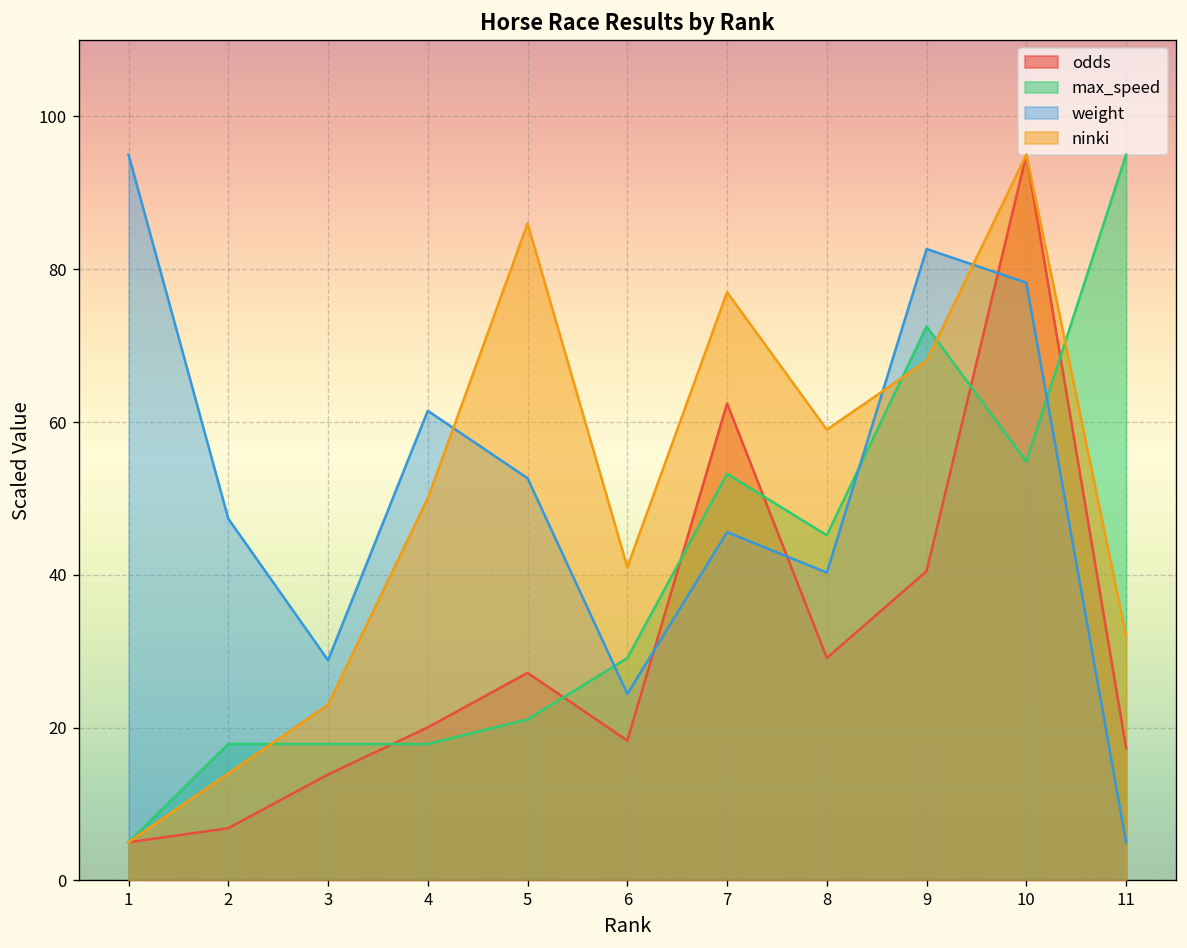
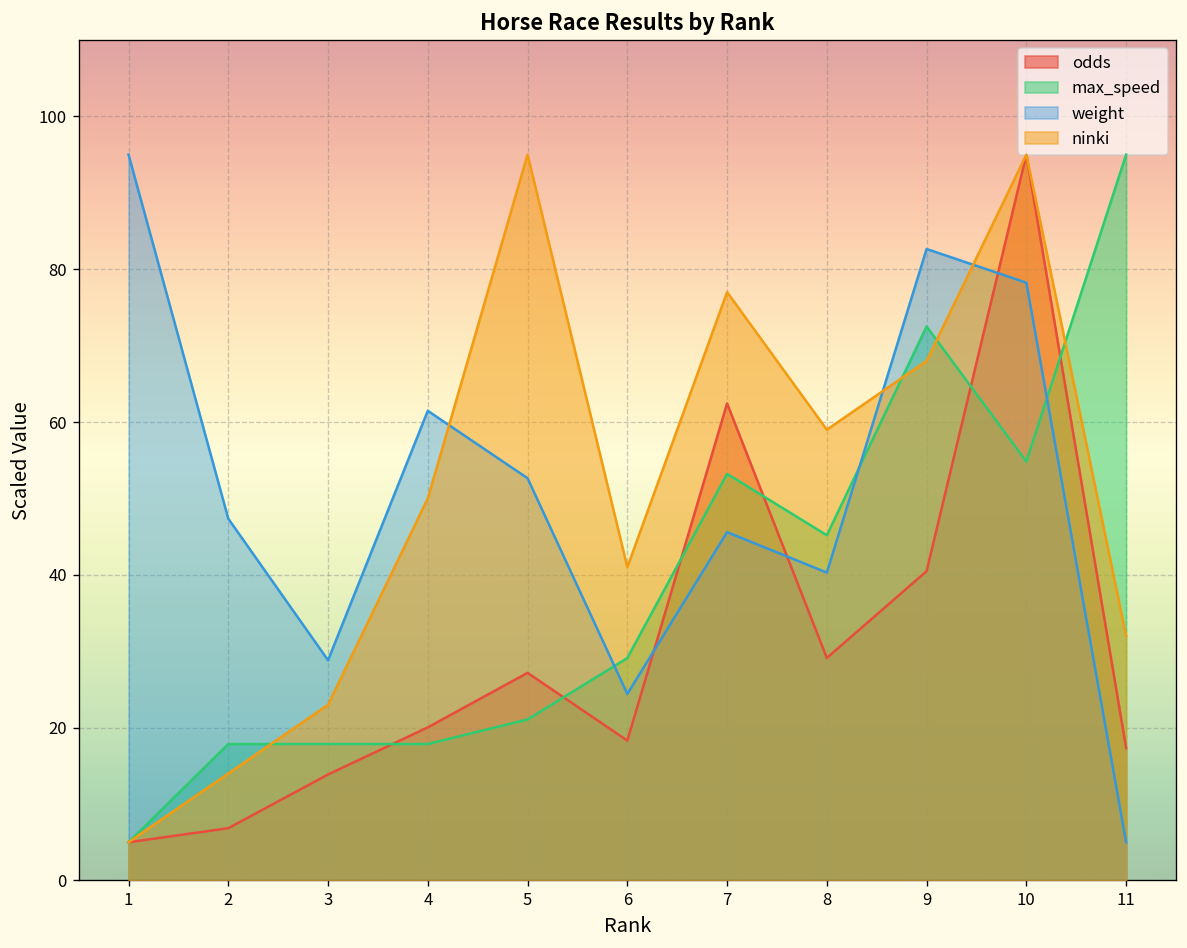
ninki, 5: 86 -> 95
